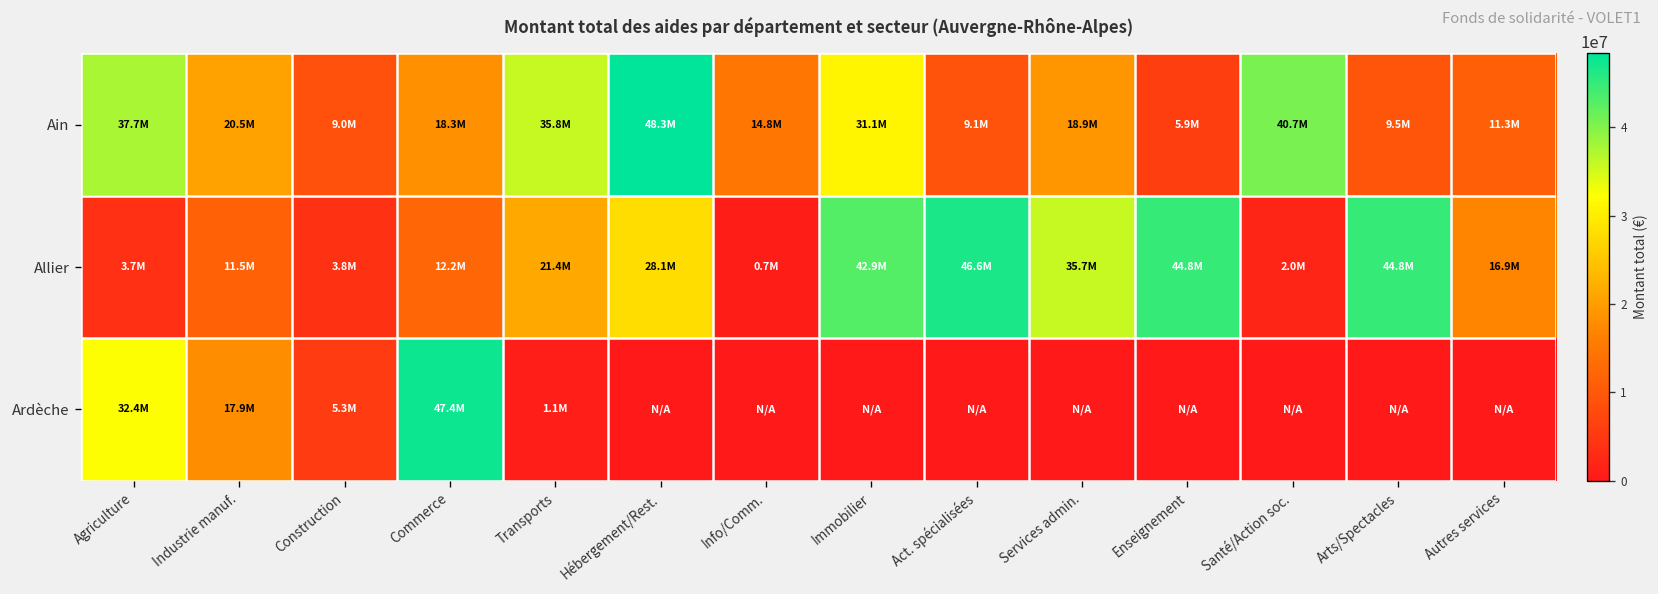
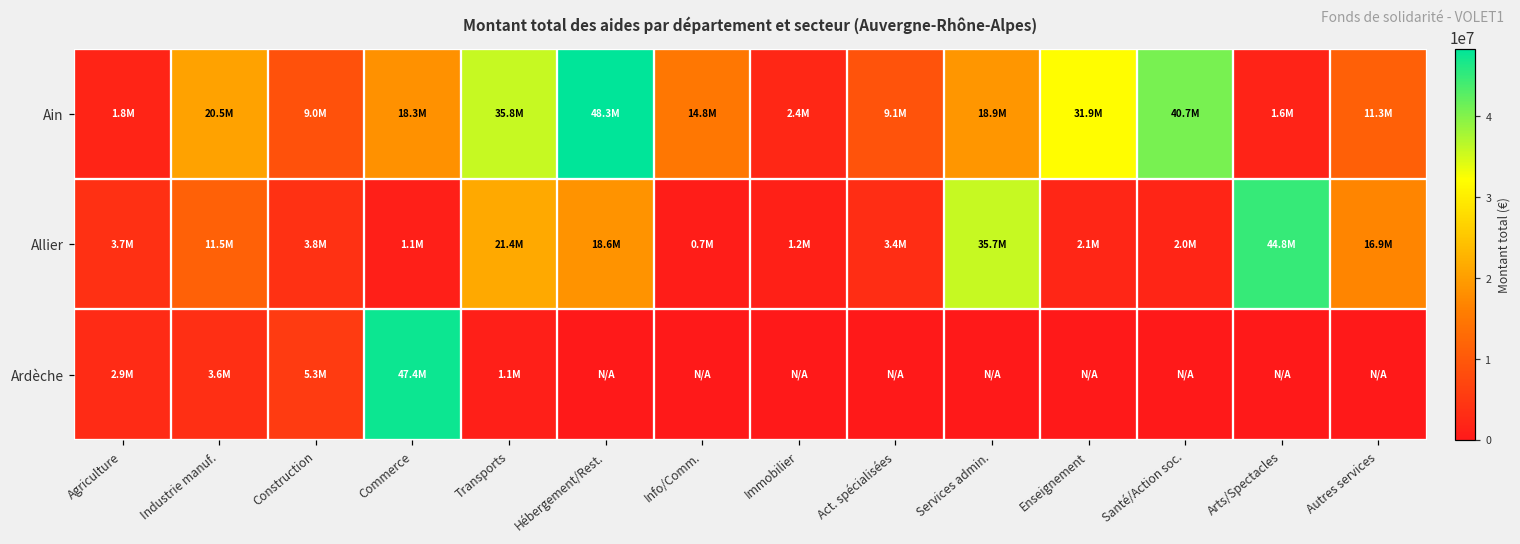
Ain, Agriculture: 37.7M -> 1.8M
Ain, Immobilier: 31.1M -> 2.4M
Ain, Enseignement: 5.9M -> 31.9M
Ain, Arts/Spectacles: 9.5M -> 1.6M
Allier, Commerce: 12.2M -> 1.1M
Allier, Hébergement/Rest.: 28.1M -> 18.6M
Allier, Immobilier: 42.9M -> 1.2M
Allier, Act. spécialisées: 46.6M -> 3.4M
Allier, Enseignement: 44.8M -> 2.1M
Ardèche, Agriculture: 32.4M -> 2.9M
Ardèche, Industrie manuf.: 17.9M -> 3.6M
